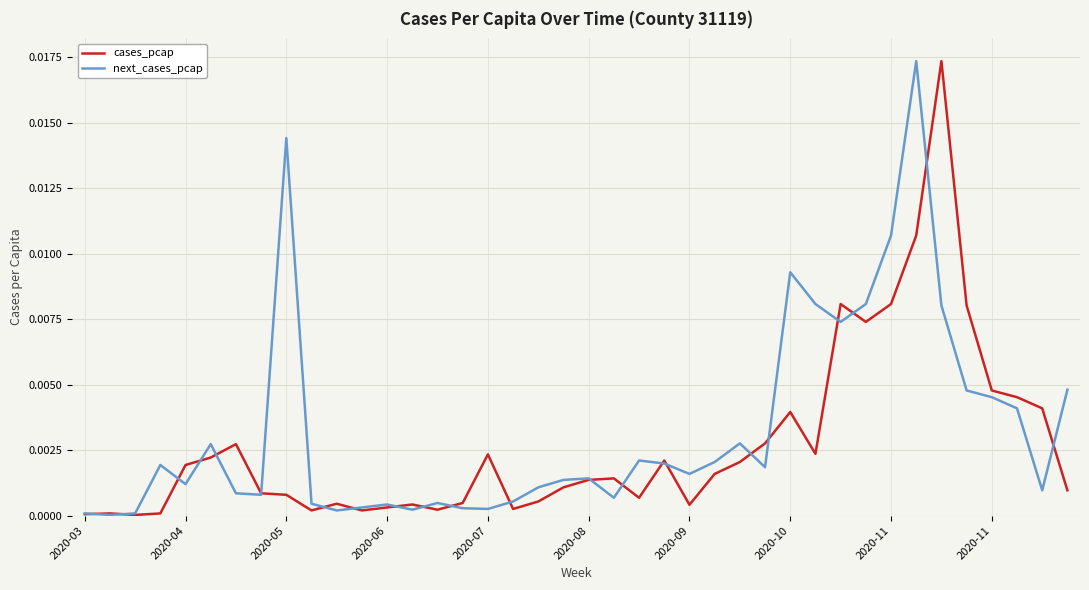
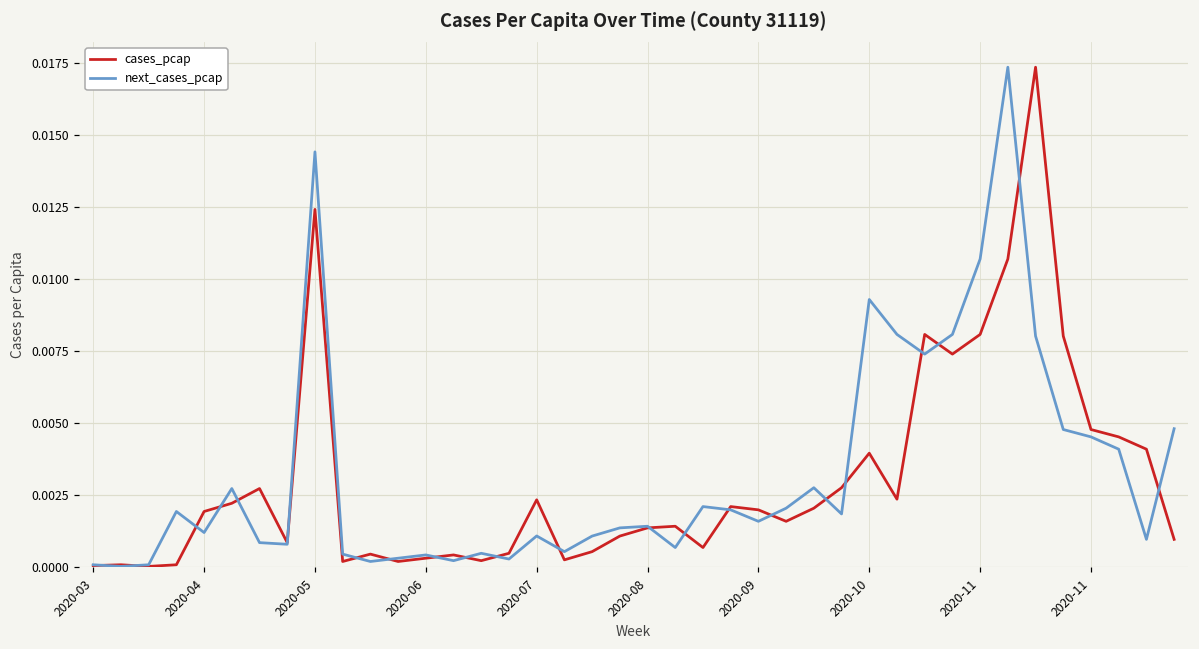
cases_pcap, 2020-05: 0.0008 -> 0.0124
next_cases_pcap, 2020-07: 0.0003 -> 0.0011
cases_pcap, 2020-09: 0.0004 -> 0.0020
